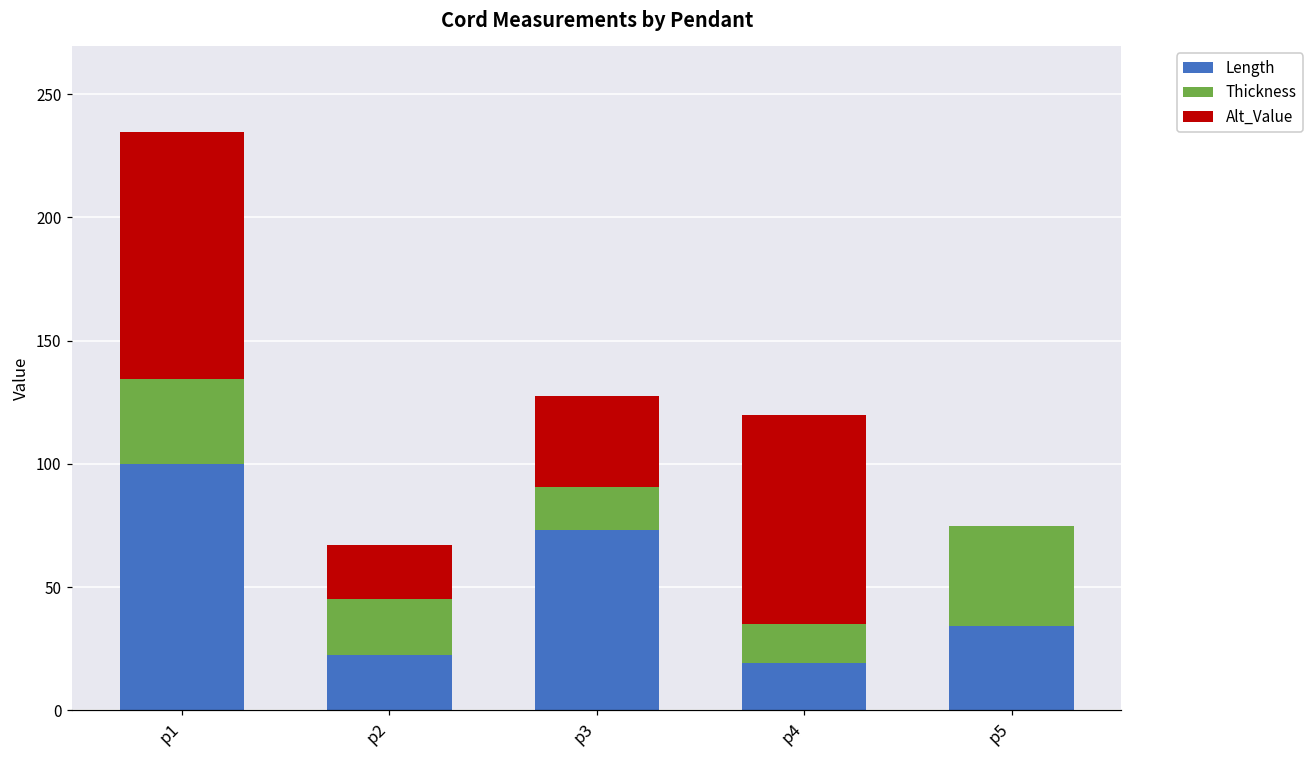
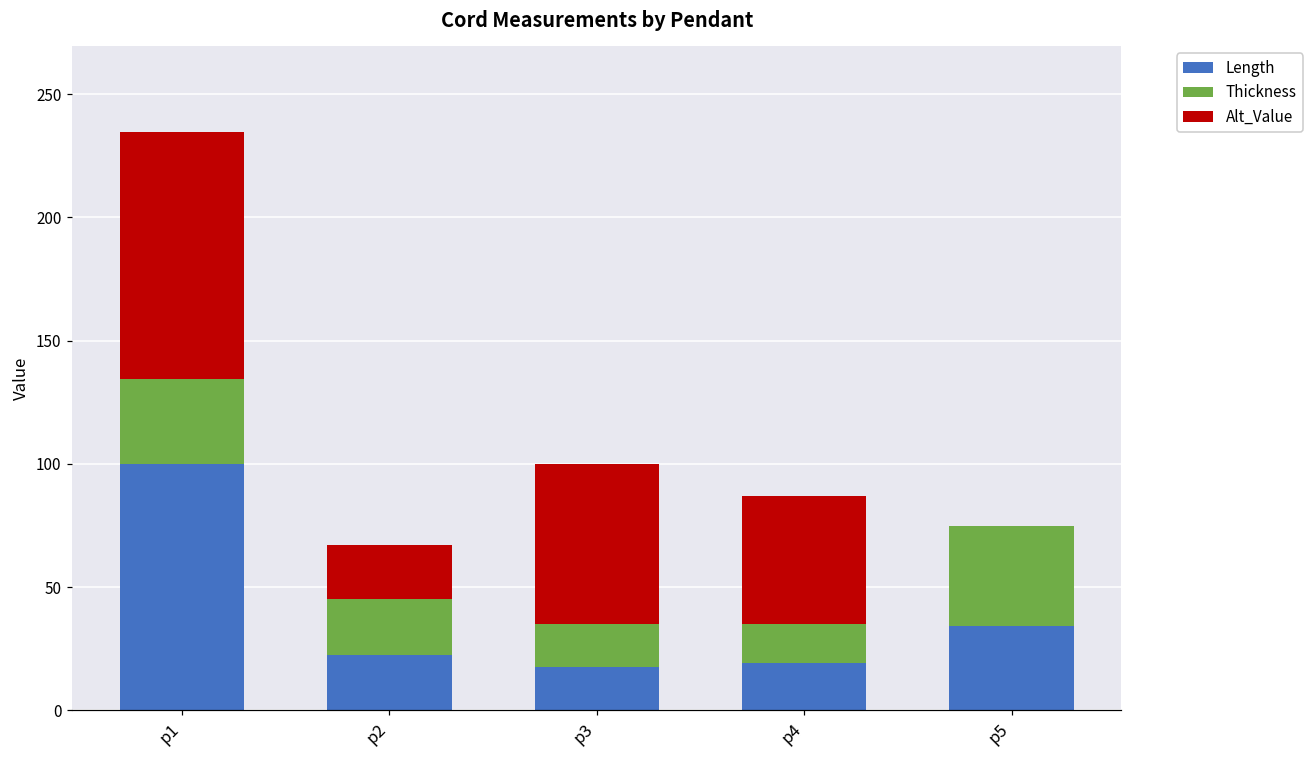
Length, p3: 73 -> 18
Alt_Value, p3: 37 -> 65
Alt_Value, p4: 85 -> 52
